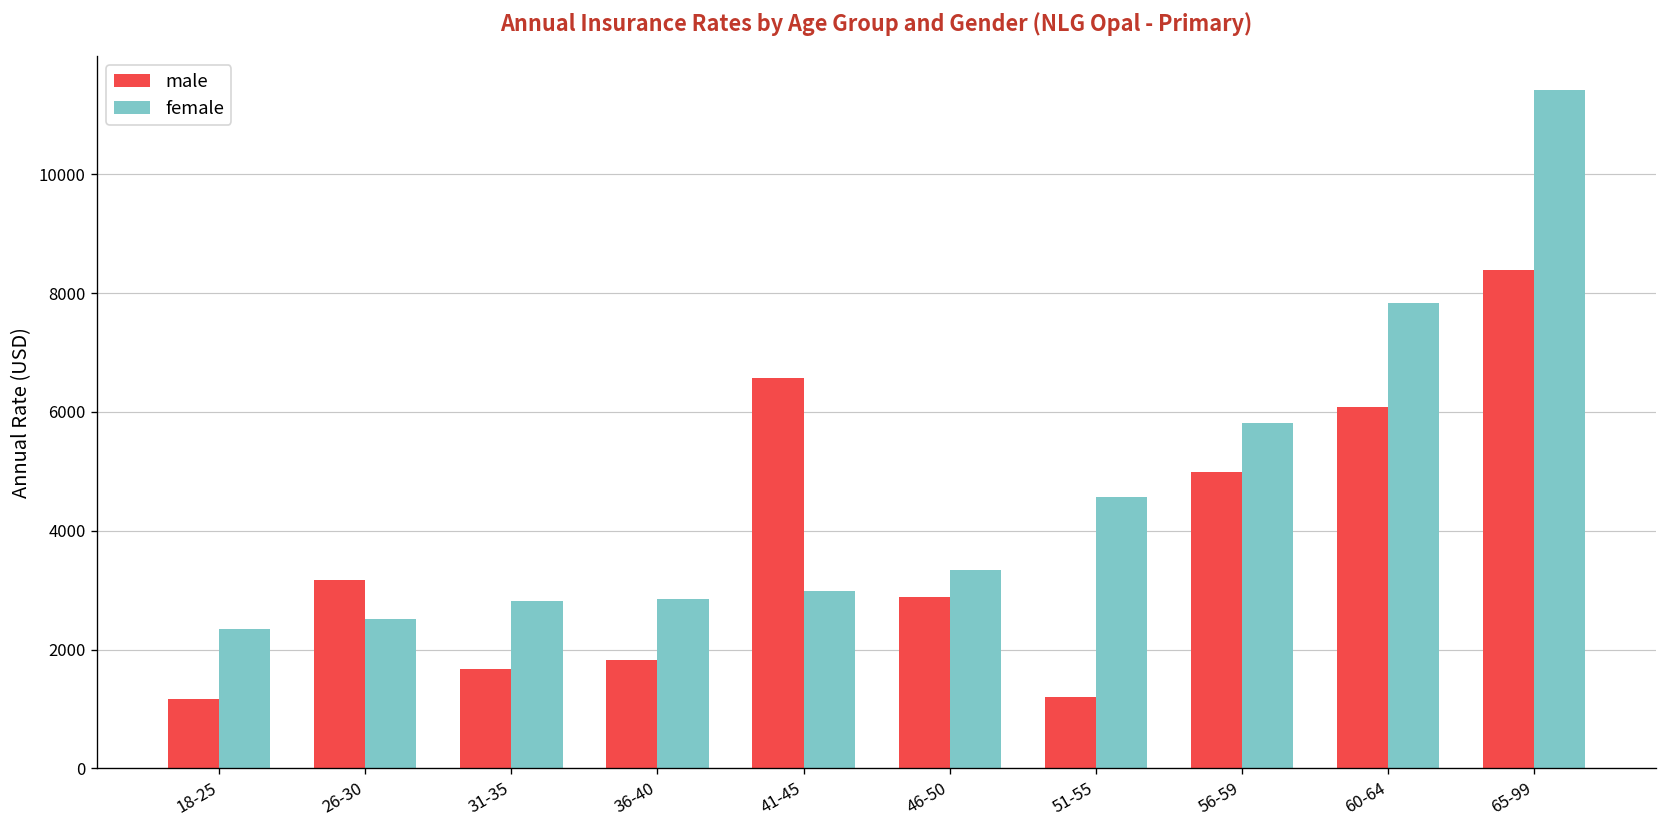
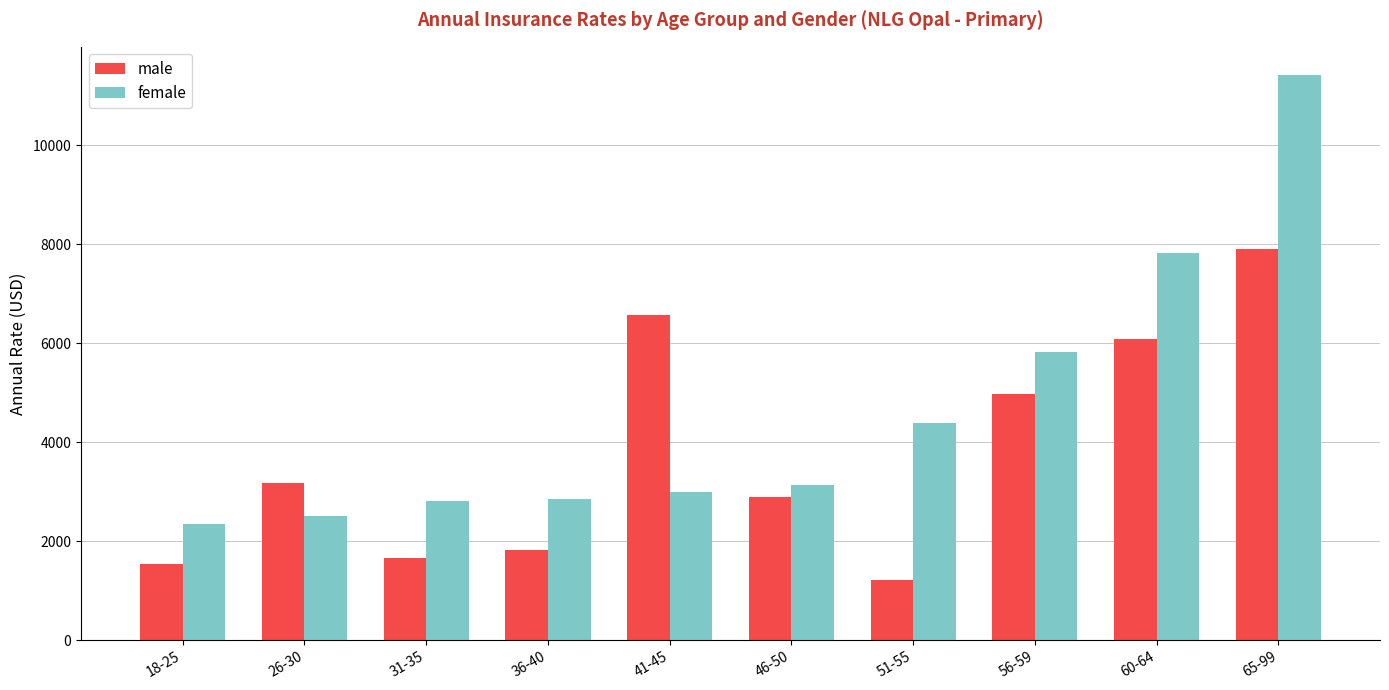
male, 18-25: 1200 -> 1500
female, 46-50: 3300 -> 3100
female, 51-55: 4600 -> 4400
male, 65-99: 8400 -> 7900
